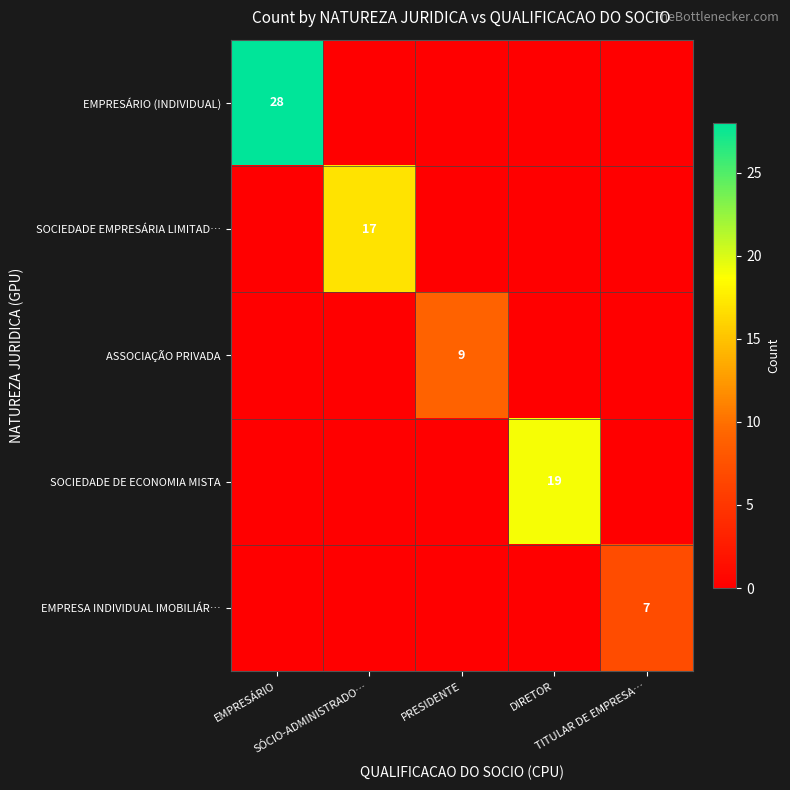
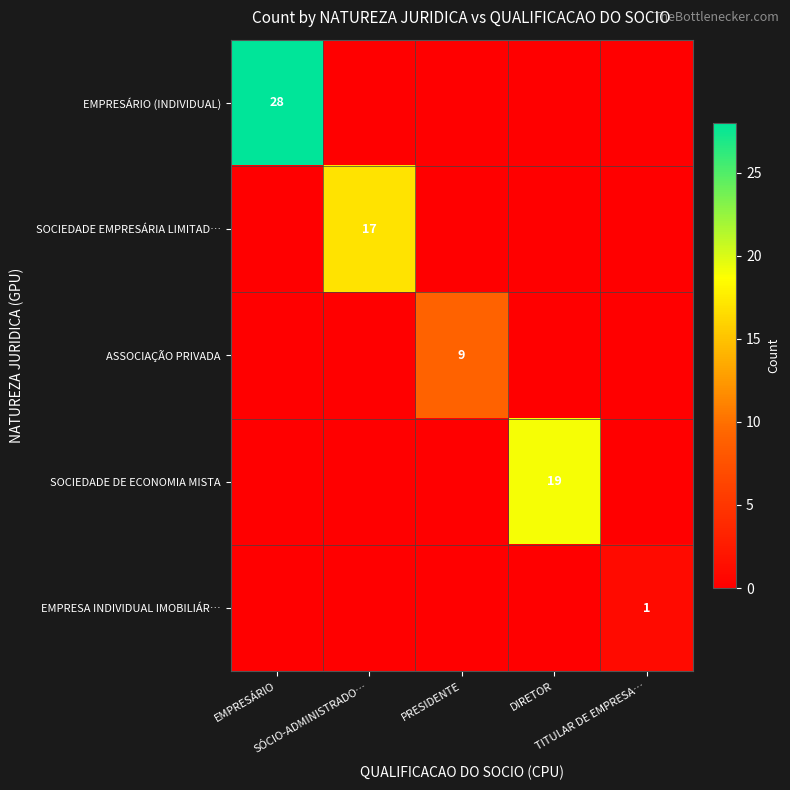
EMPRESA INDIVIDUAL IMOBILIÁR…, TITULAR DE EMPRESA…: 7 -> 1
